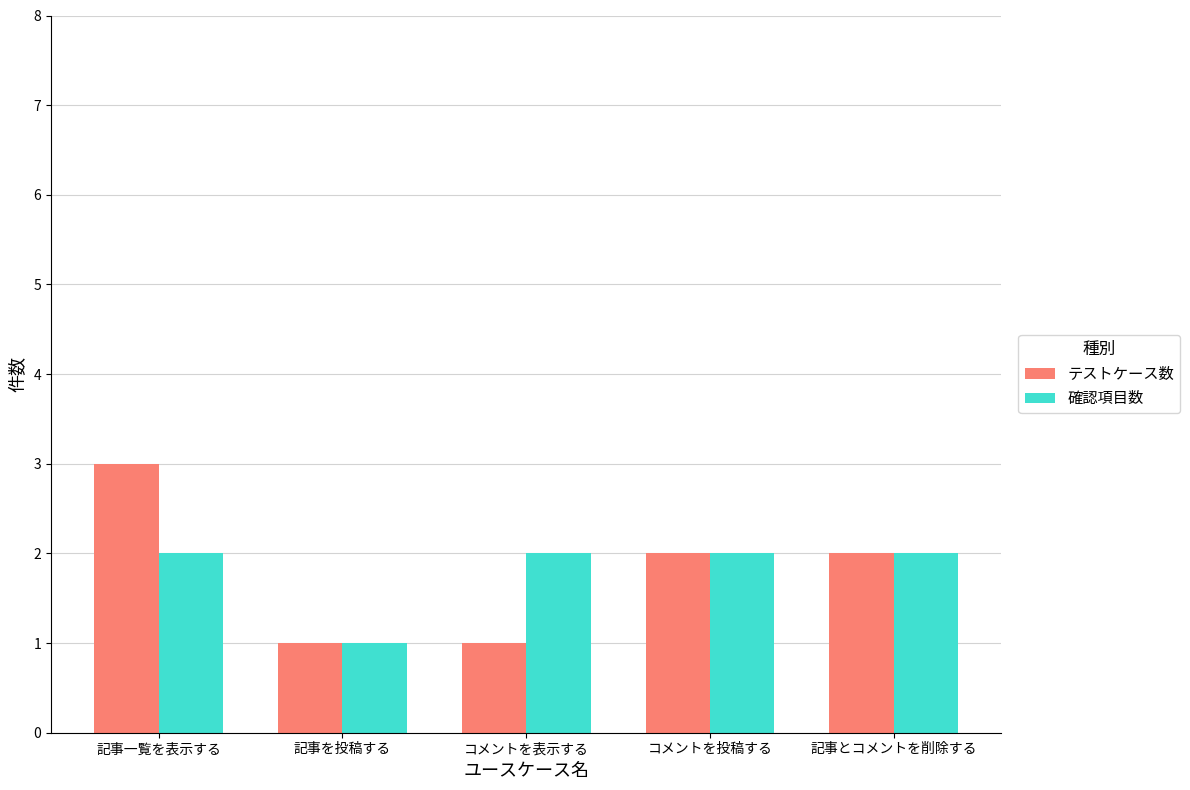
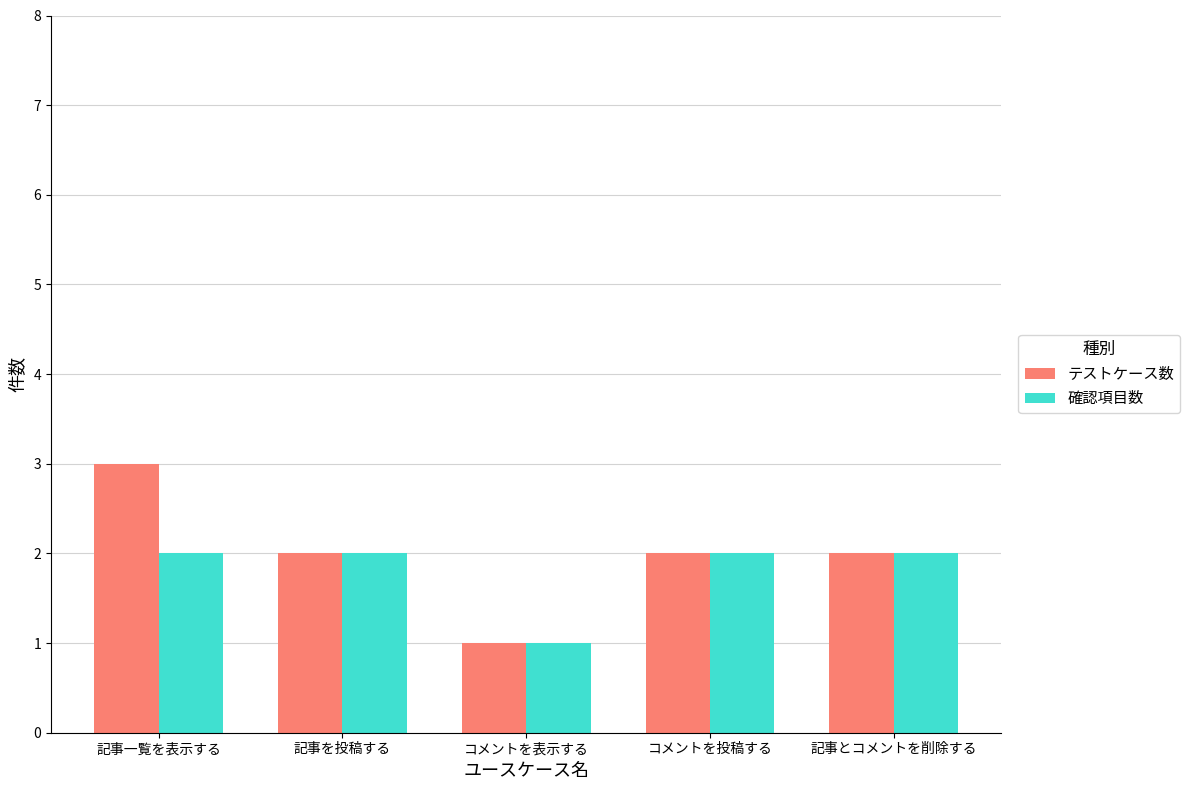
テストケース数, 記事を投稿する: 1 -> 2
確認項目数, 記事を投稿する: 1 -> 2
確認項目数, コメントを表示する: 2 -> 1
